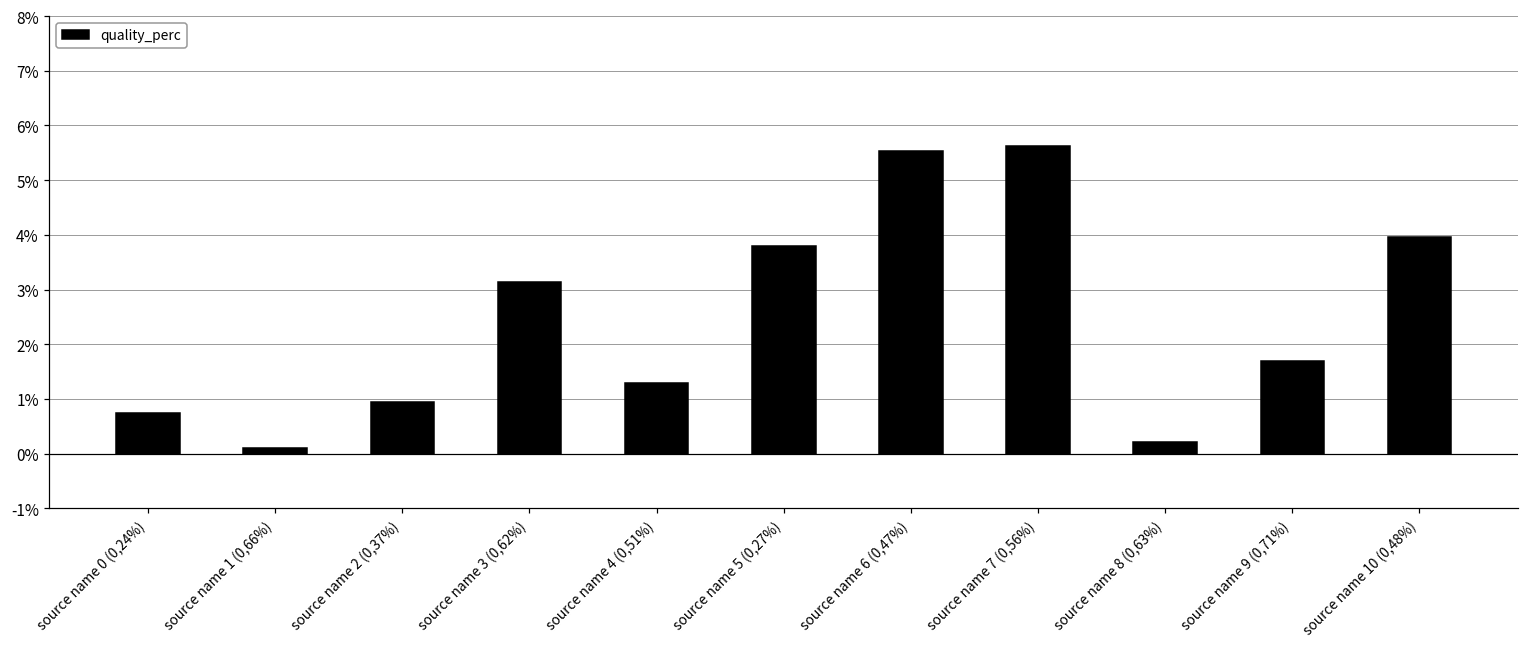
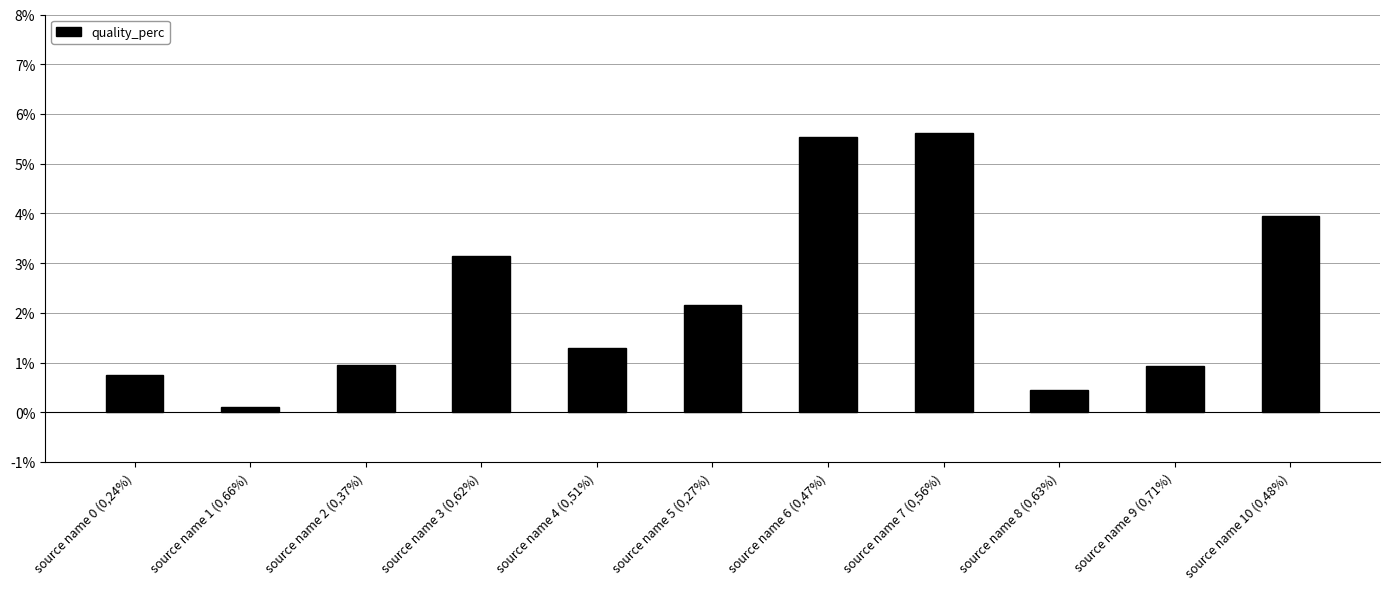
source name 5 (0,27%): 3.8% -> 2.1%
source name 8 (0,63%): 0.2% -> 0.4%
source name 9 (0,71%): 1.7% -> 0.9%
